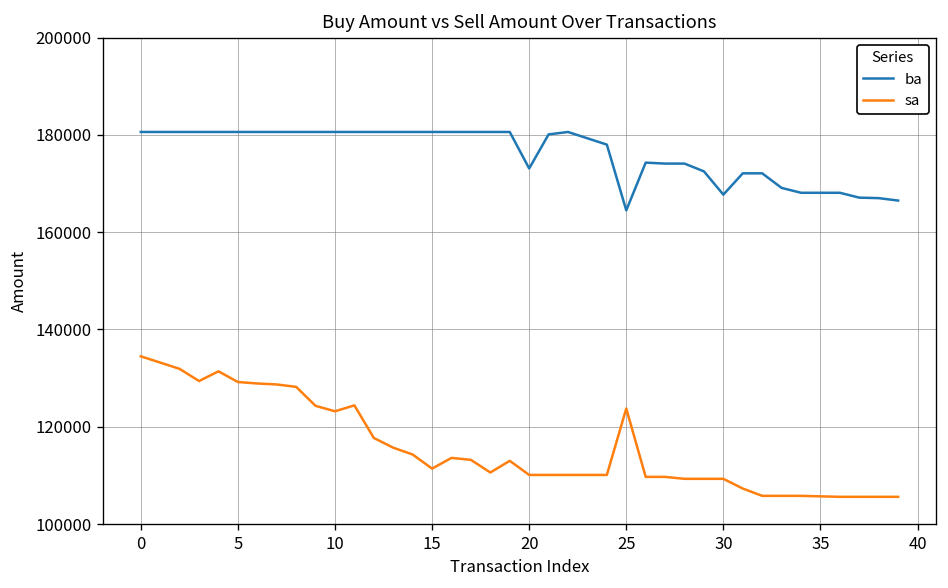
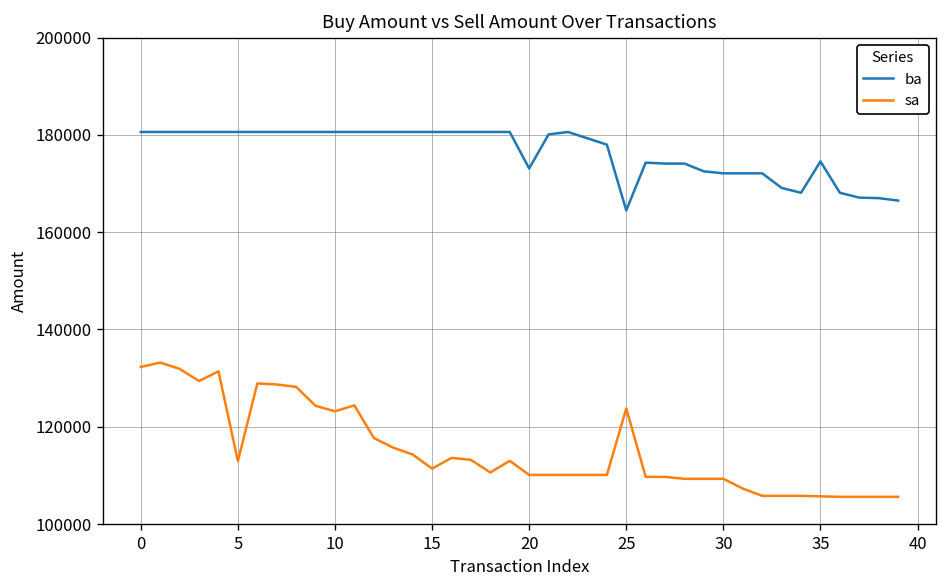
sa, 0: 134000 -> 132000
sa, 5: 129000 -> 113000
ba, 30: 168000 -> 172000
ba, 35: 168000 -> 175000
